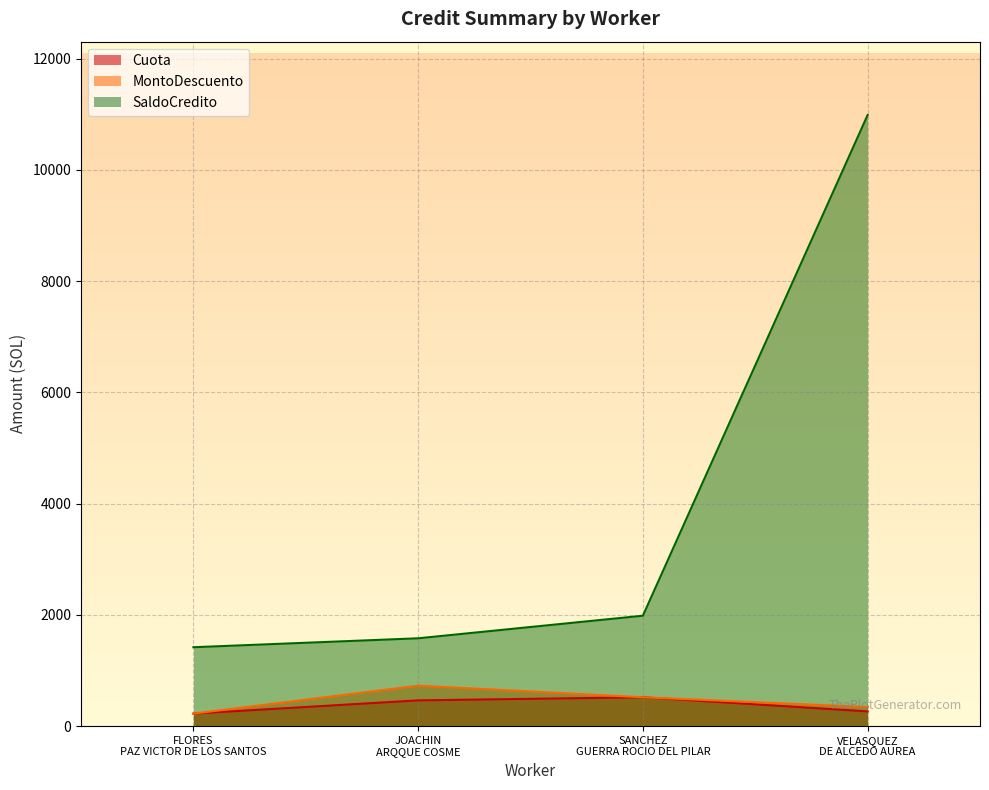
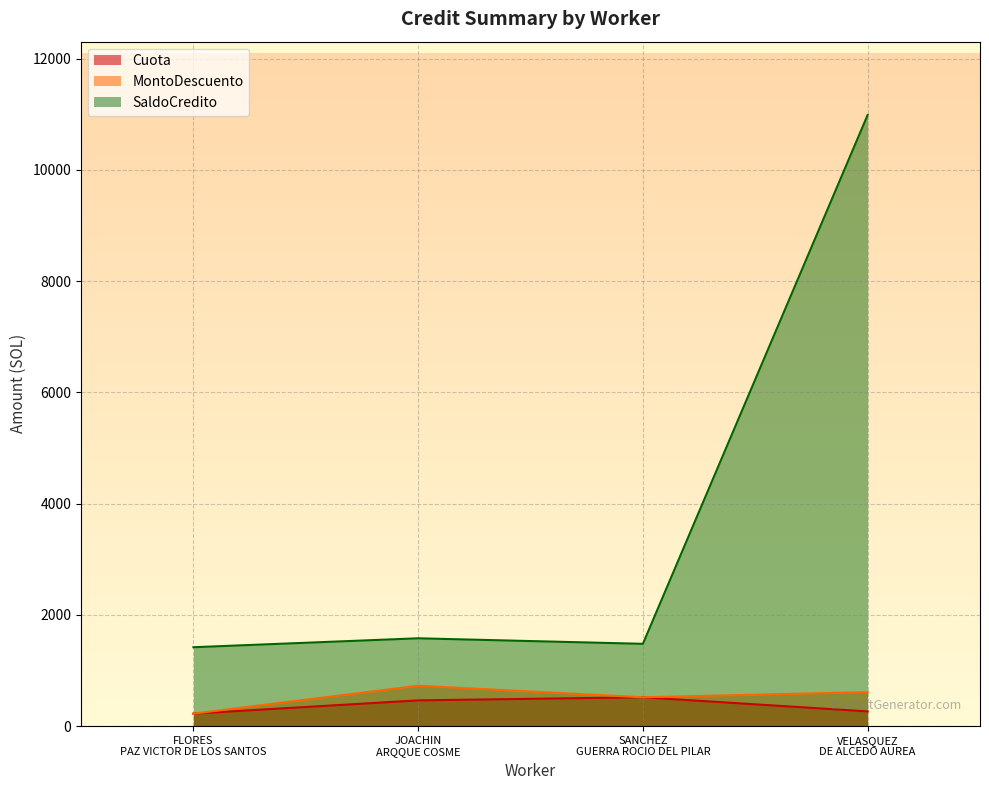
SaldoCredito, SANCHEZ GUERRA ROCIO DEL PILAR: 2000 -> 1500
MontoDescuento, VELASQUEZ DE ALCEDO AUREA: 300 -> 600
